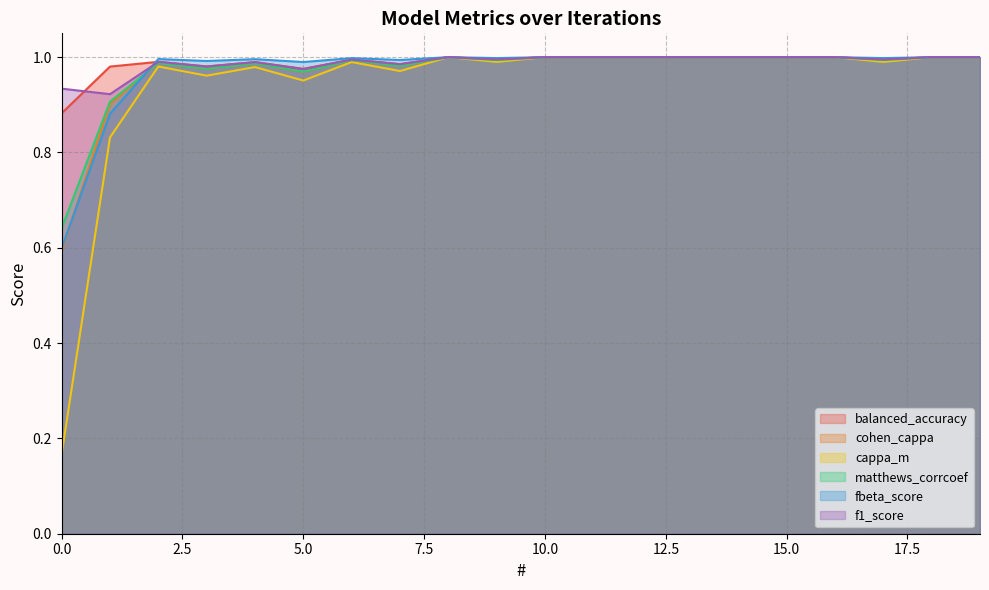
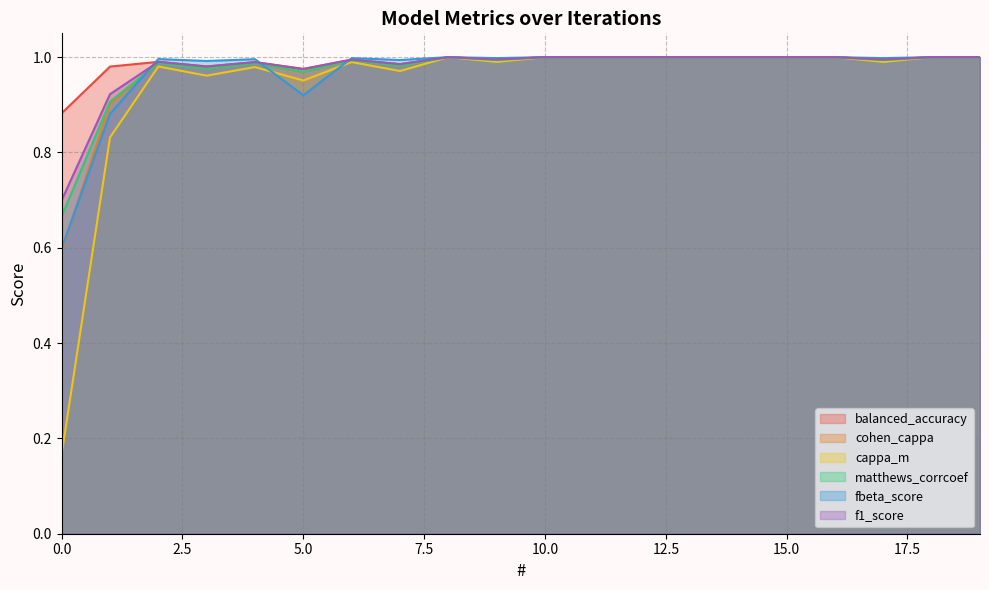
matthews_corrcoef, 0.0: 0.64 -> 0.67
f1_score, 0.0: 0.93 -> 0.70
fbeta_score, 5.0: 0.99 -> 0.92
